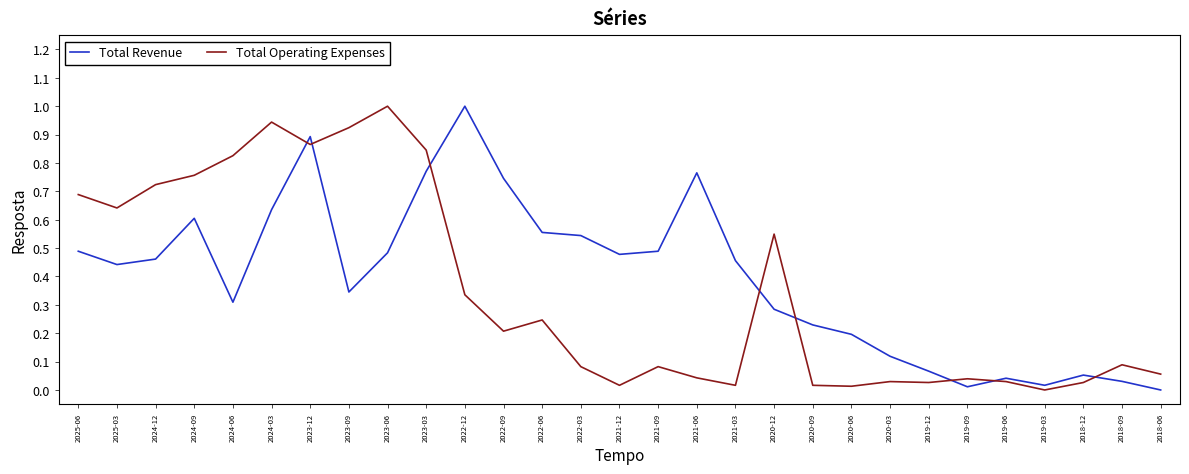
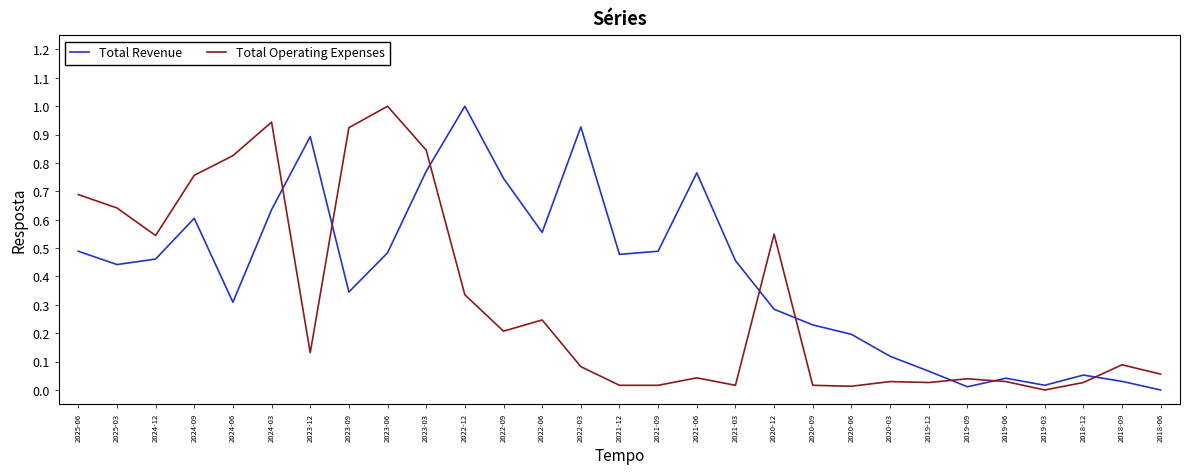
Total Operating Expenses, 2024-12: 0.72 -> 0.54
Total Operating Expenses, 2023-12: 0.87 -> 0.13
Total Revenue, 2022-03: 0.54 -> 0.93
Total Operating Expenses, 2021-09: 0.08 -> 0.02
